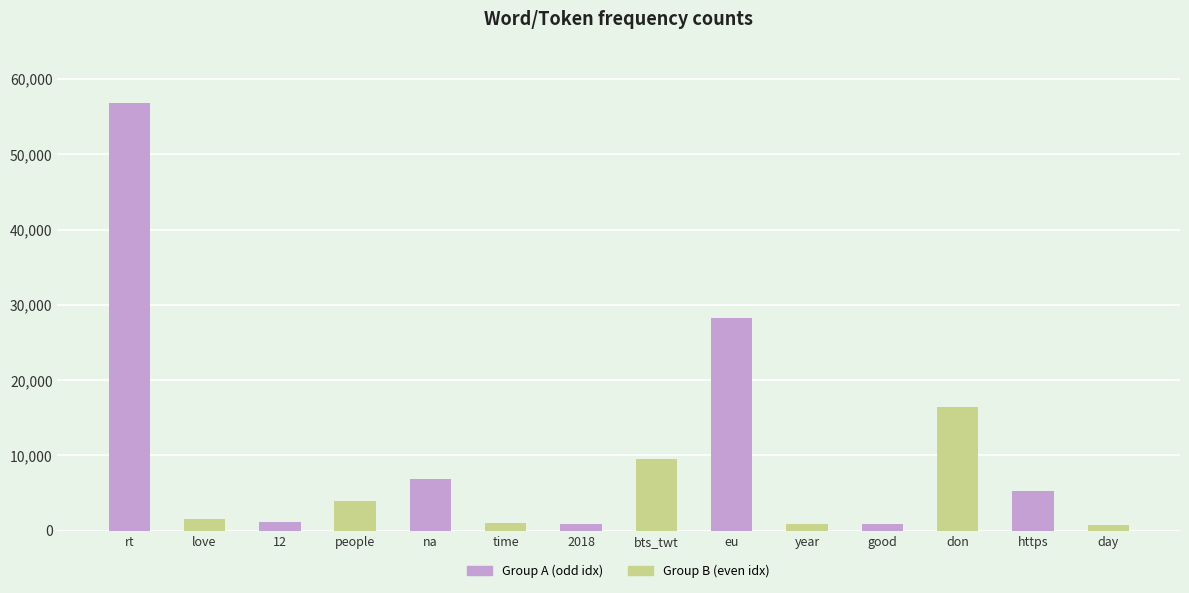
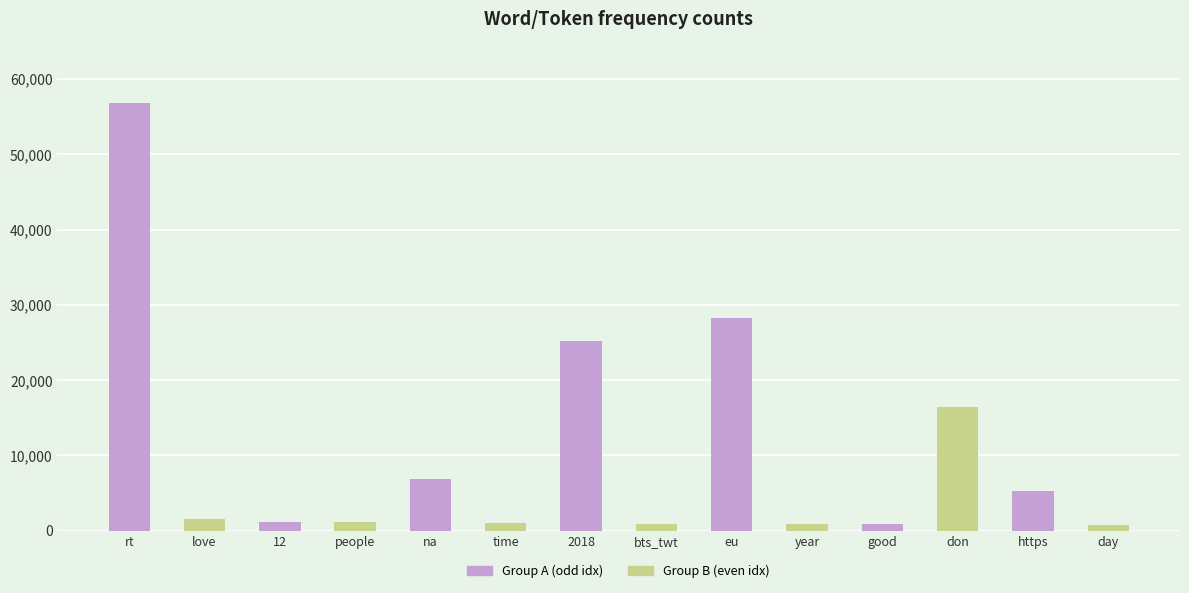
people: 4,000 -> 1,000
2018: 1,000 -> 25,000
bts_twt: 10,000 -> 1,000
